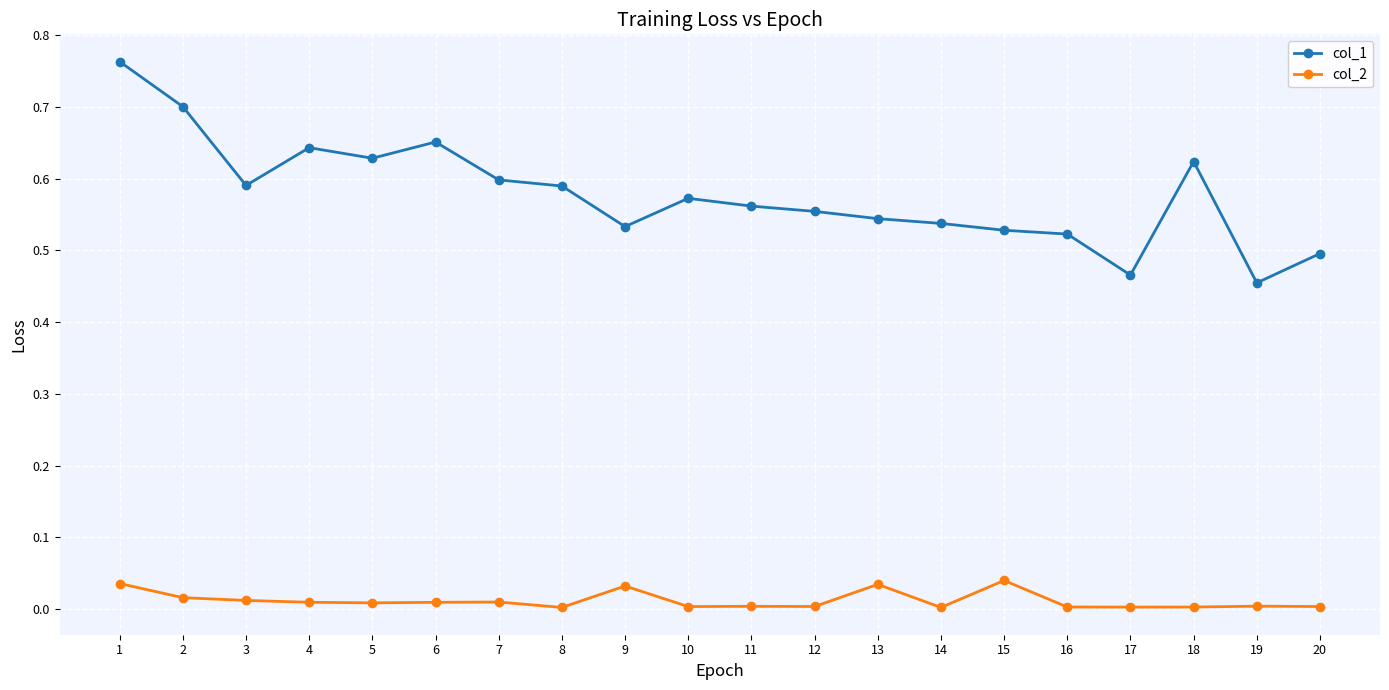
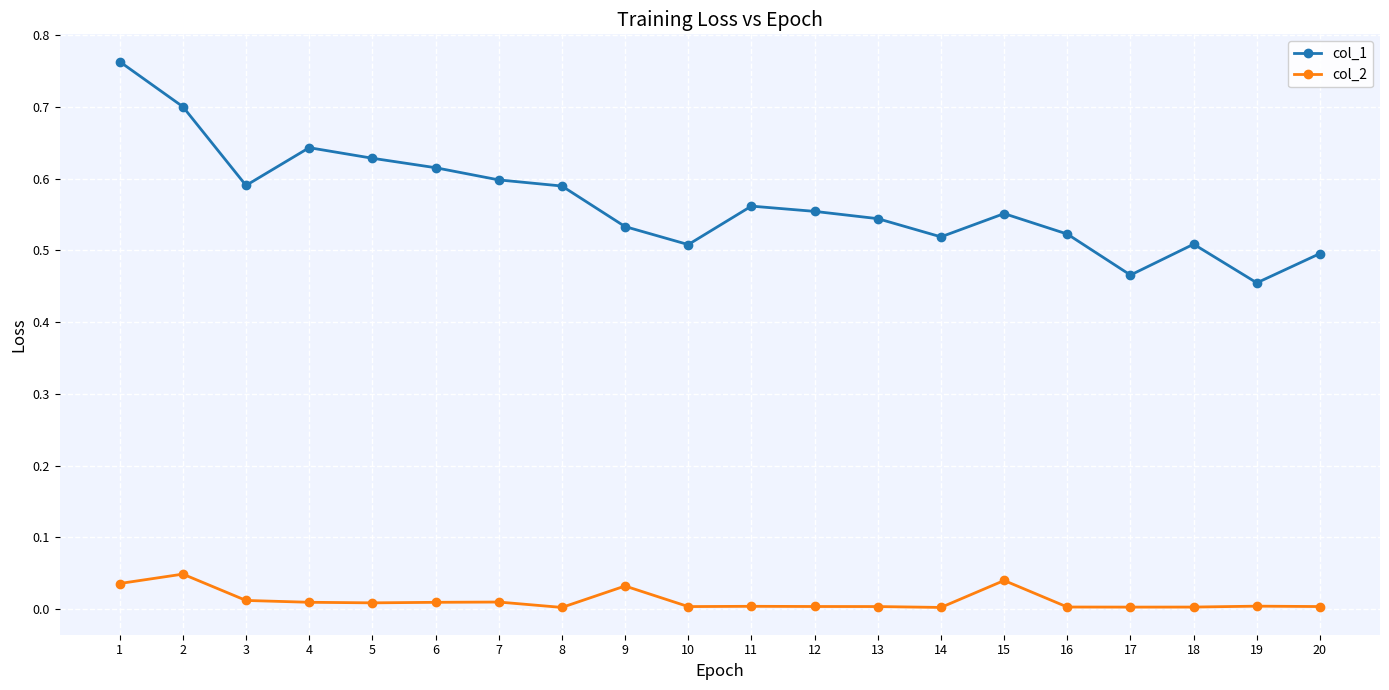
col_2, 2: 0.02 -> 0.05
col_1, 6: 0.65 -> 0.62
col_1, 10: 0.57 -> 0.51
col_2, 13: 0.03 -> 0.00
col_1, 14: 0.54 -> 0.52
col_1, 15: 0.53 -> 0.55
col_1, 18: 0.62 -> 0.51
